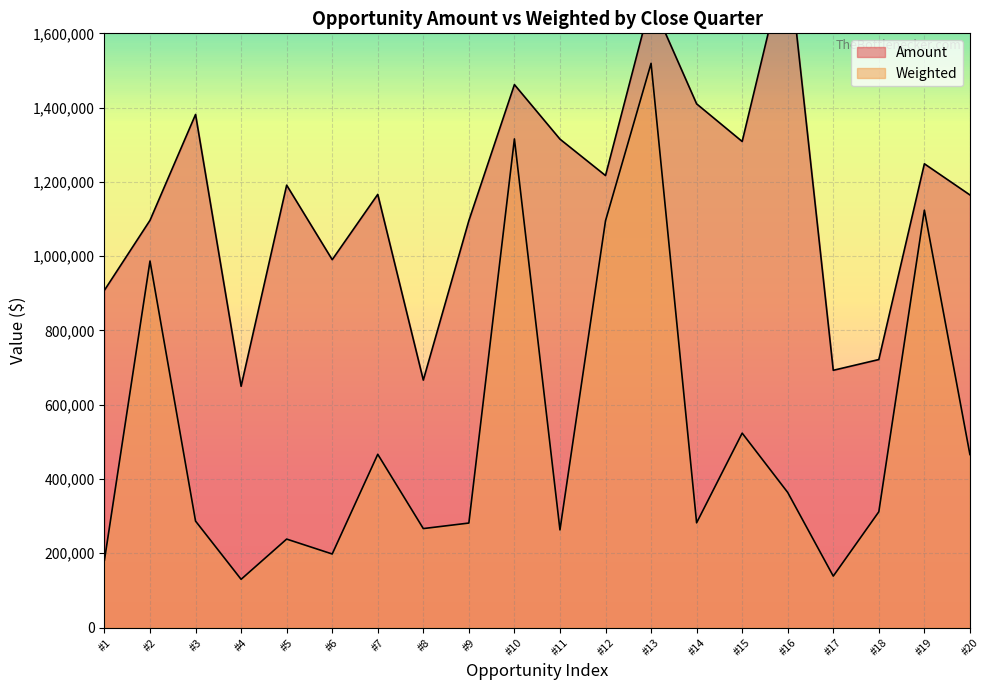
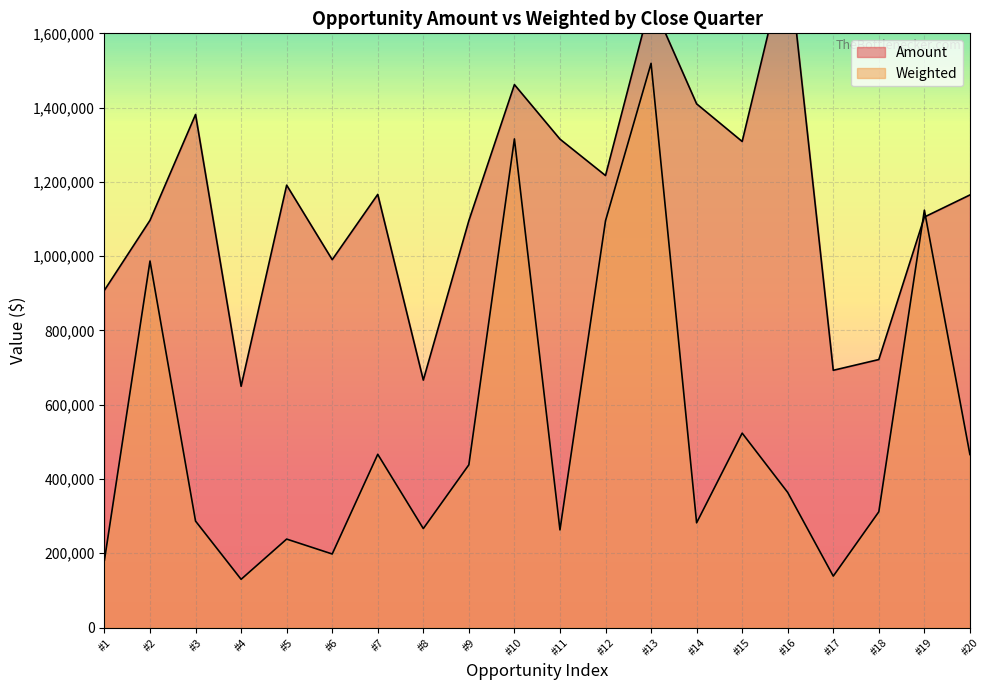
Weighted, #9: 280,000 -> 440,000
Amount, #19: 1,250,000 -> 1,110,000
